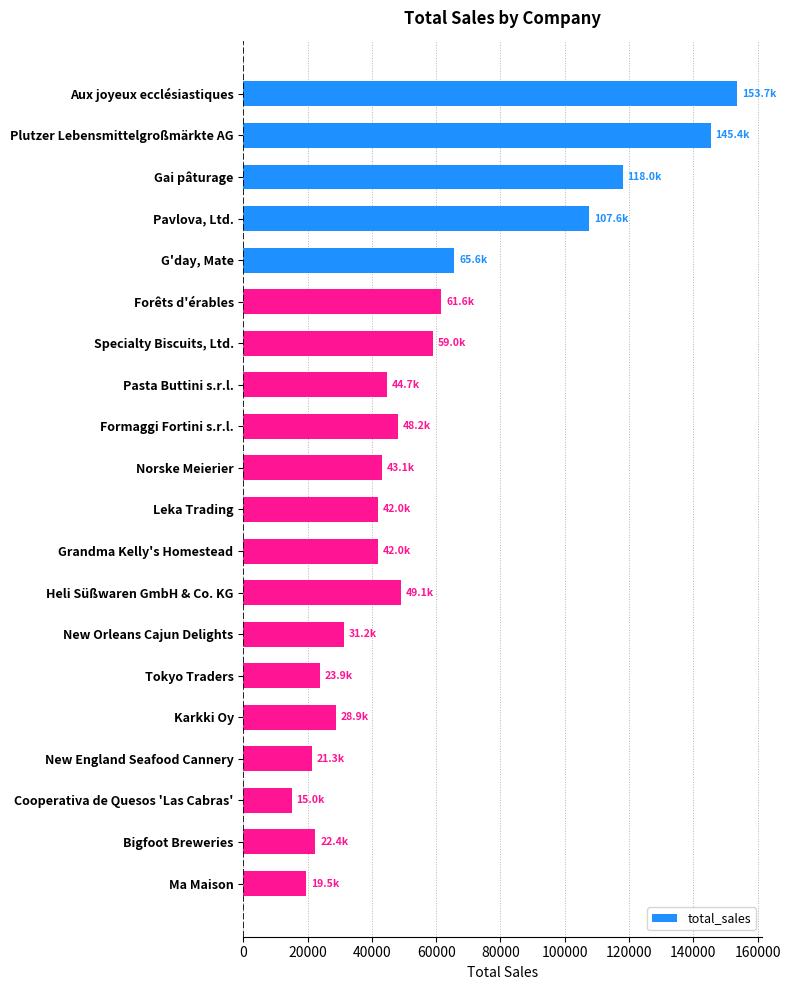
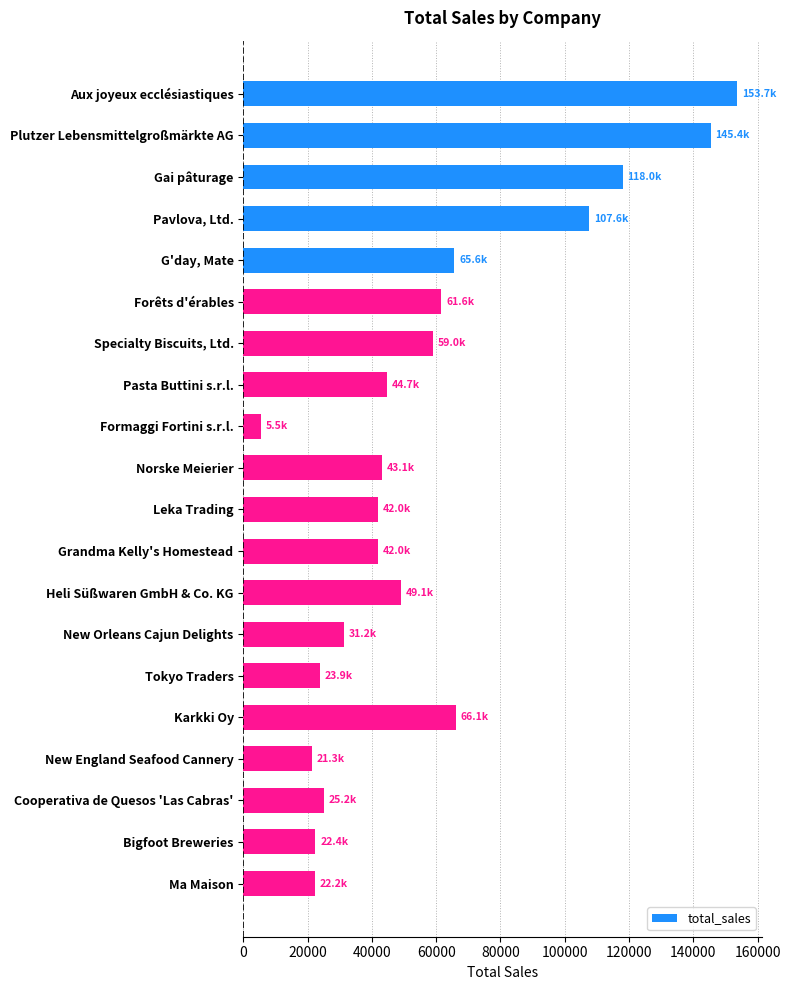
Formaggi Fortini s.r.l.: 48.2k -> 5.5k
Karkki Oy: 28.9k -> 66.1k
Cooperativa de Quesos 'Las Cabras': 15.0k -> 25.2k
Ma Maison: 19.5k -> 22.2k
